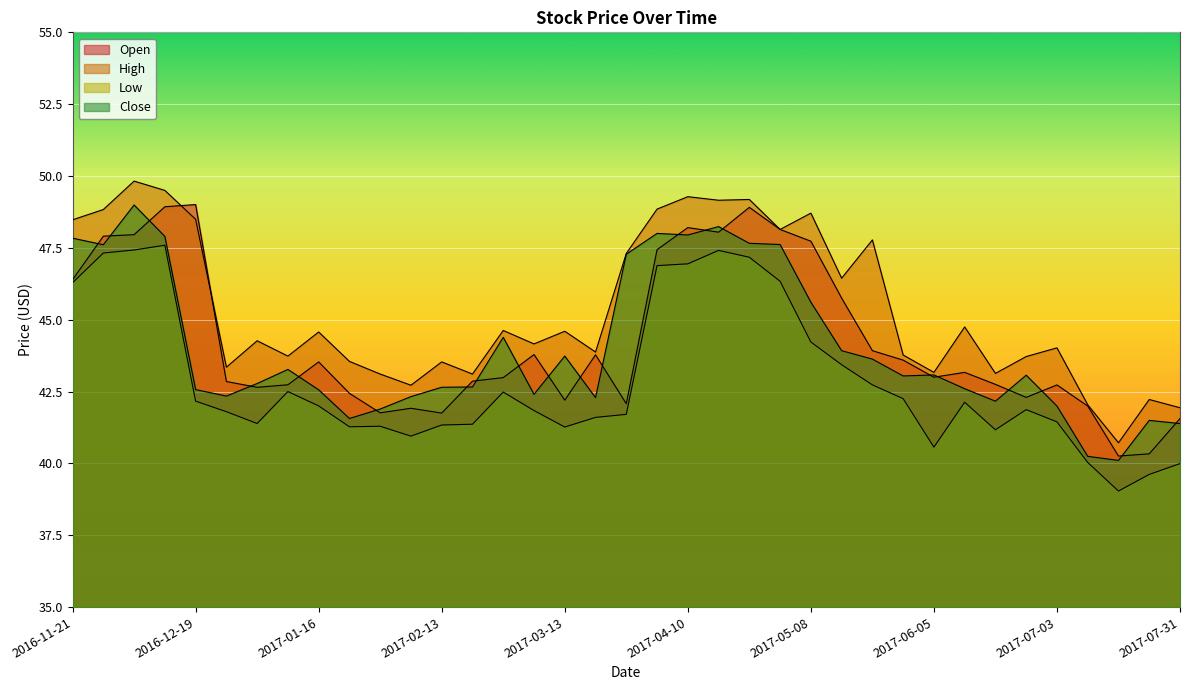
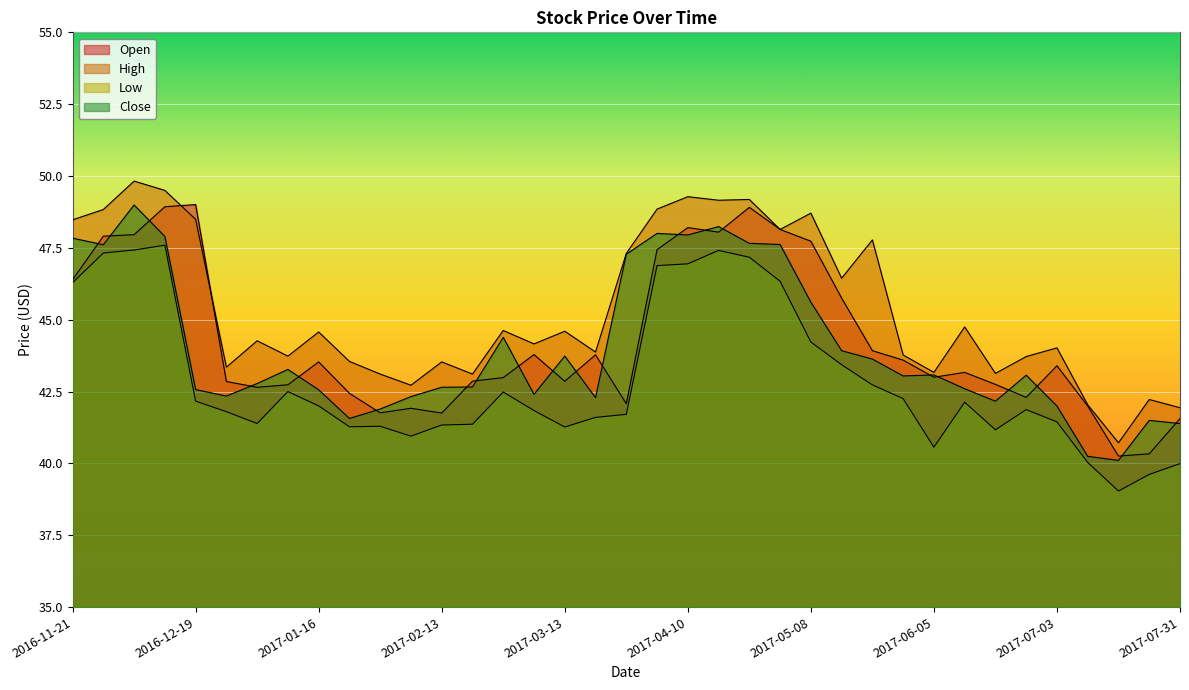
Open, 2017-03-13: 42.2 -> 42.9
Open, 2017-07-03: 42.7 -> 43.4
